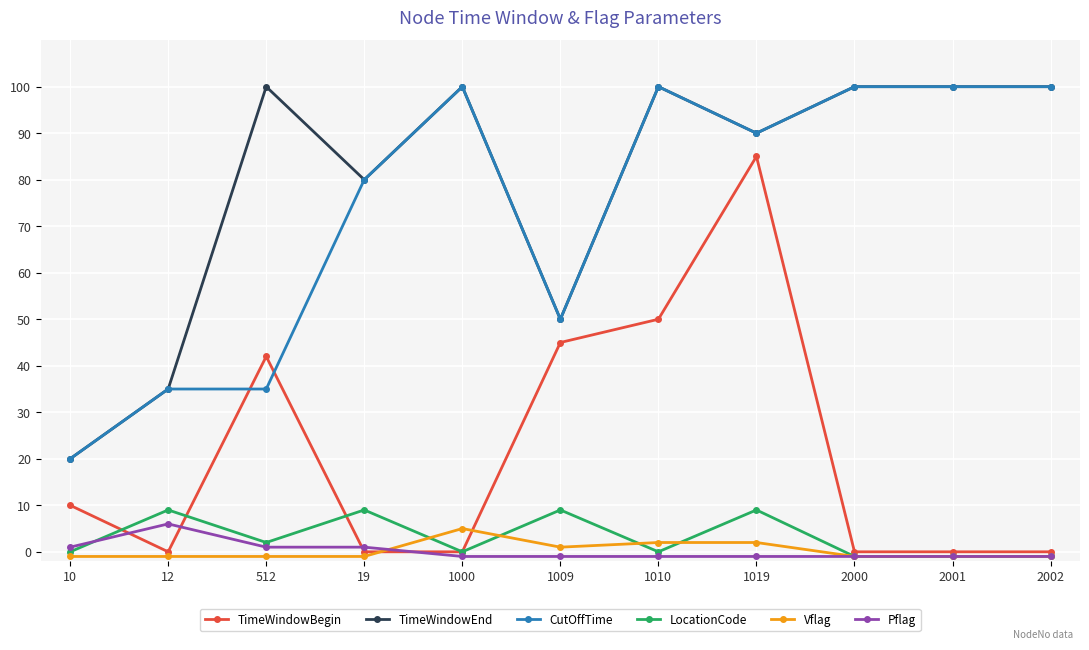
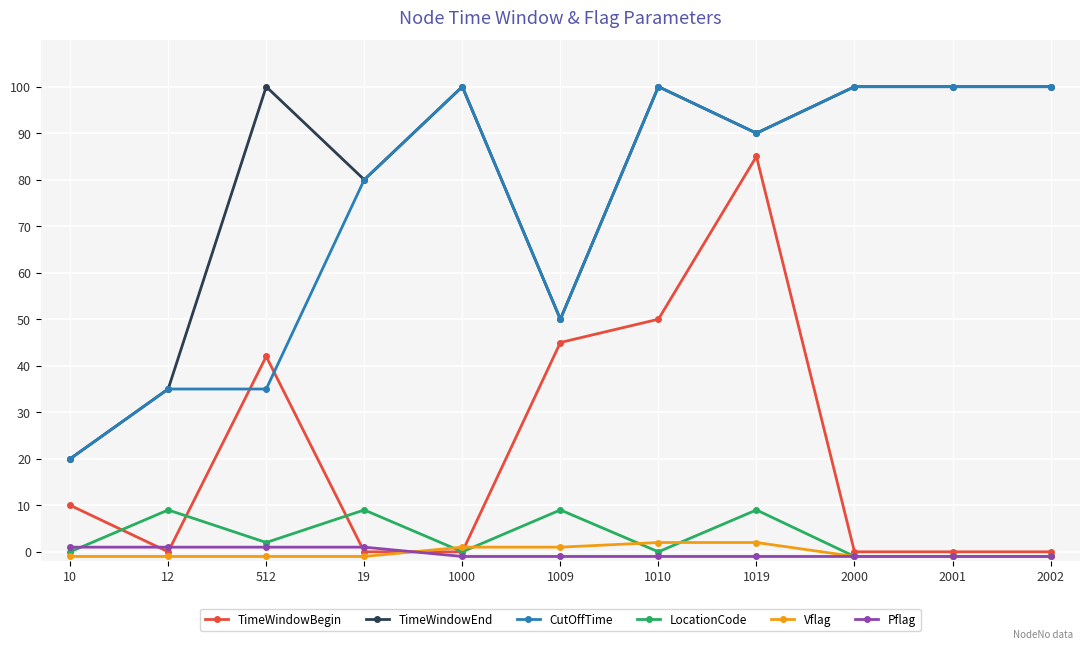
Pflag, 12: 6 -> 1
Vflag, 1000: 5 -> 1
